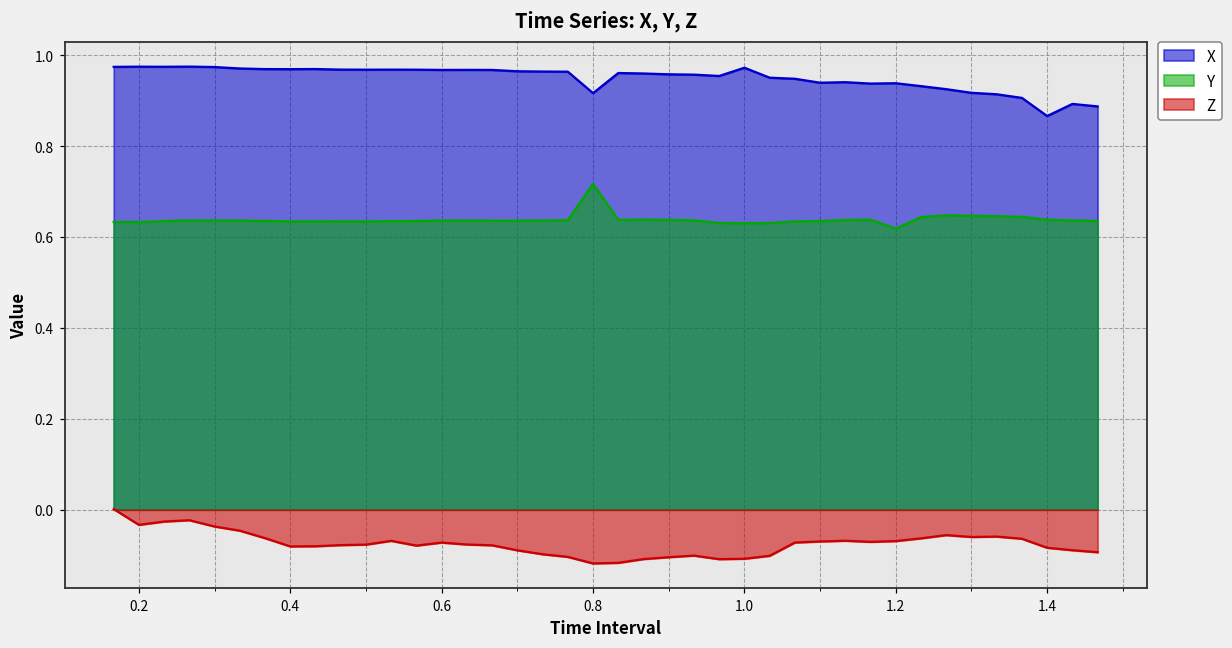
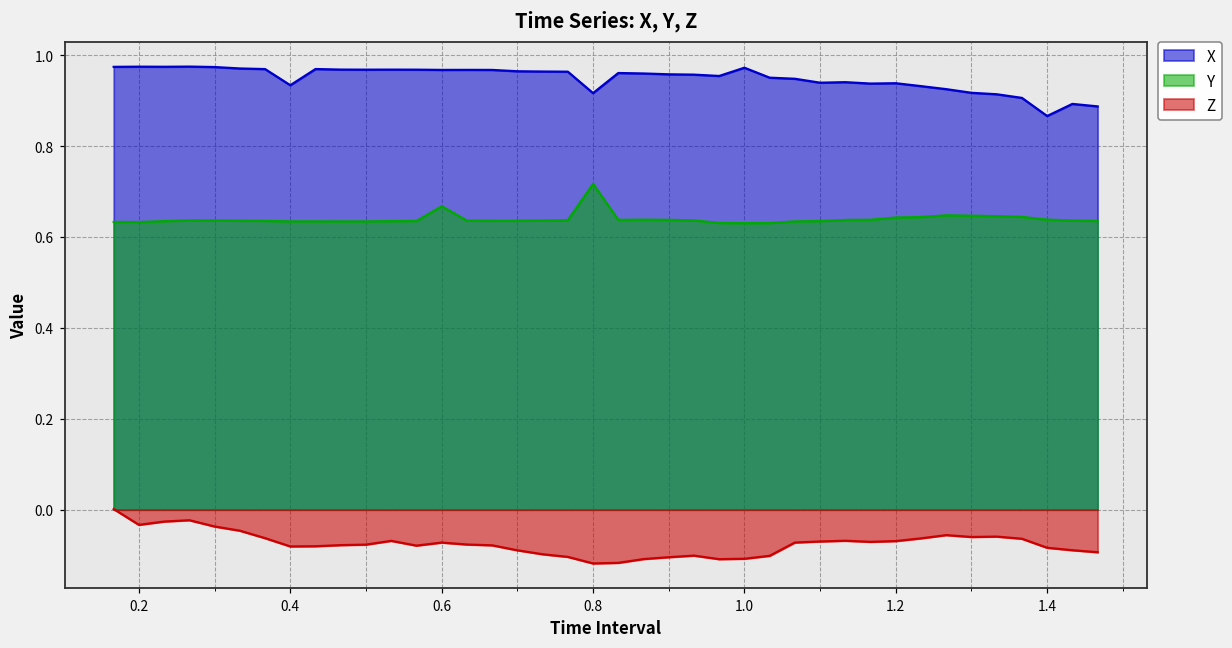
X, 0.4: 0.97 -> 0.93
Y, 0.6: 0.64 -> 0.67
Y, 1.2: 0.62 -> 0.64
